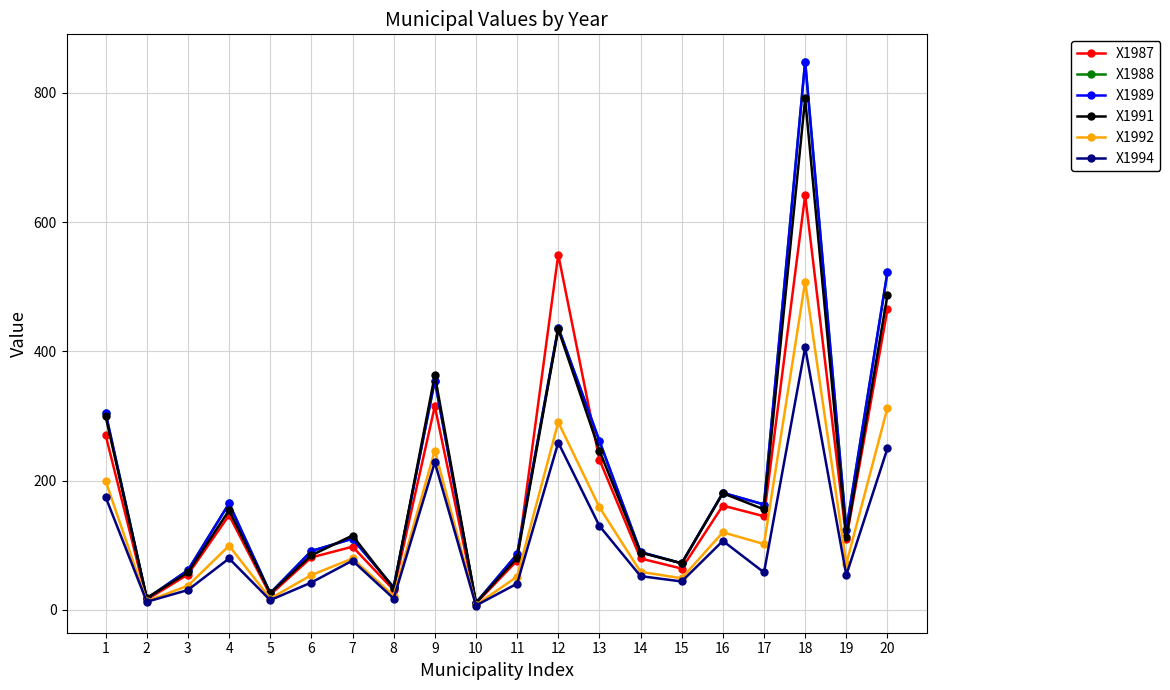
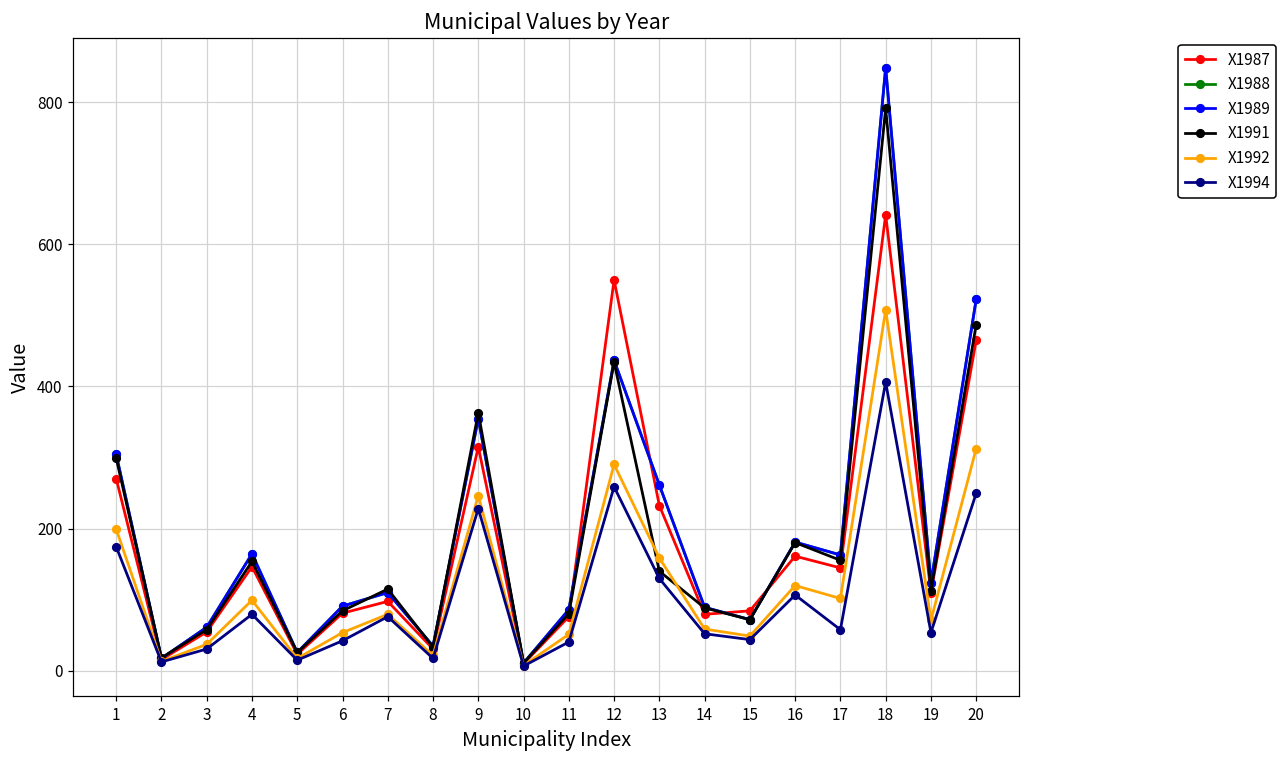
X1991, 13: 250 -> 140
X1987, 15: 60 -> 80
